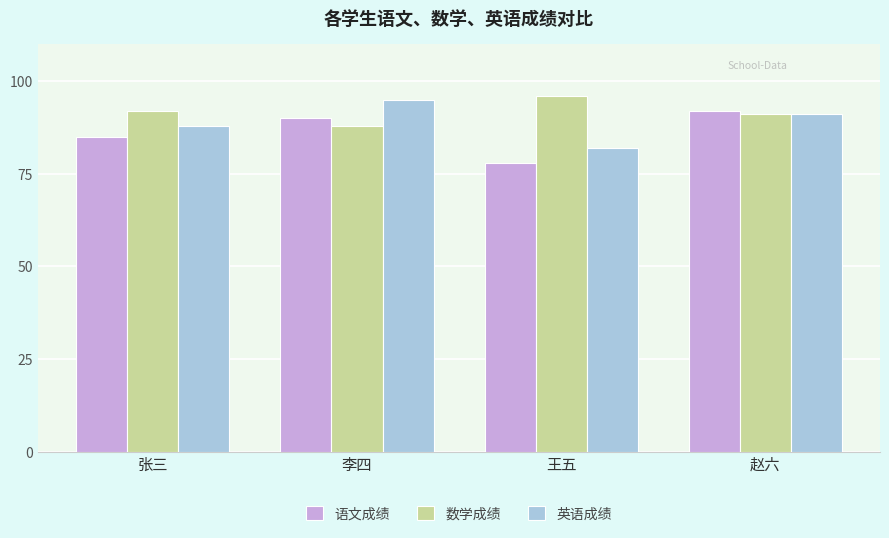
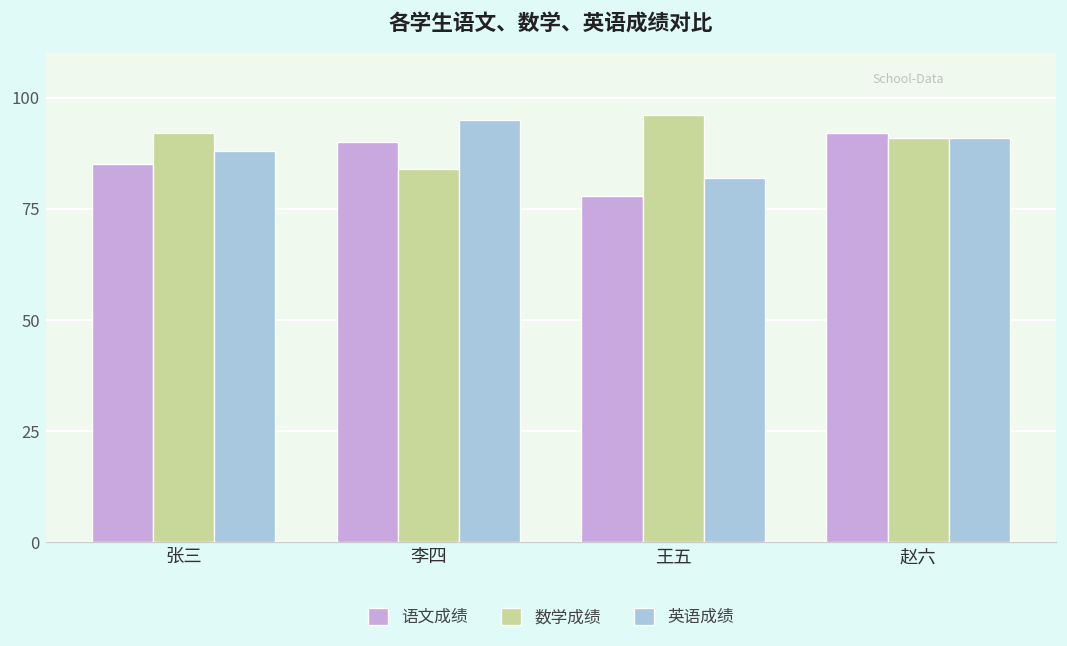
数学成绩, 李四: 88 -> 84
